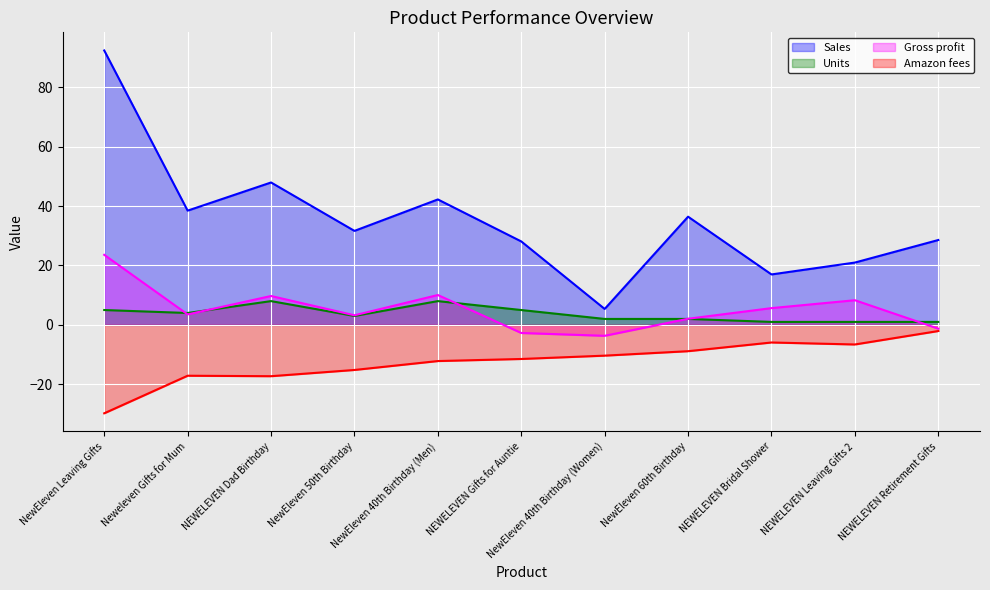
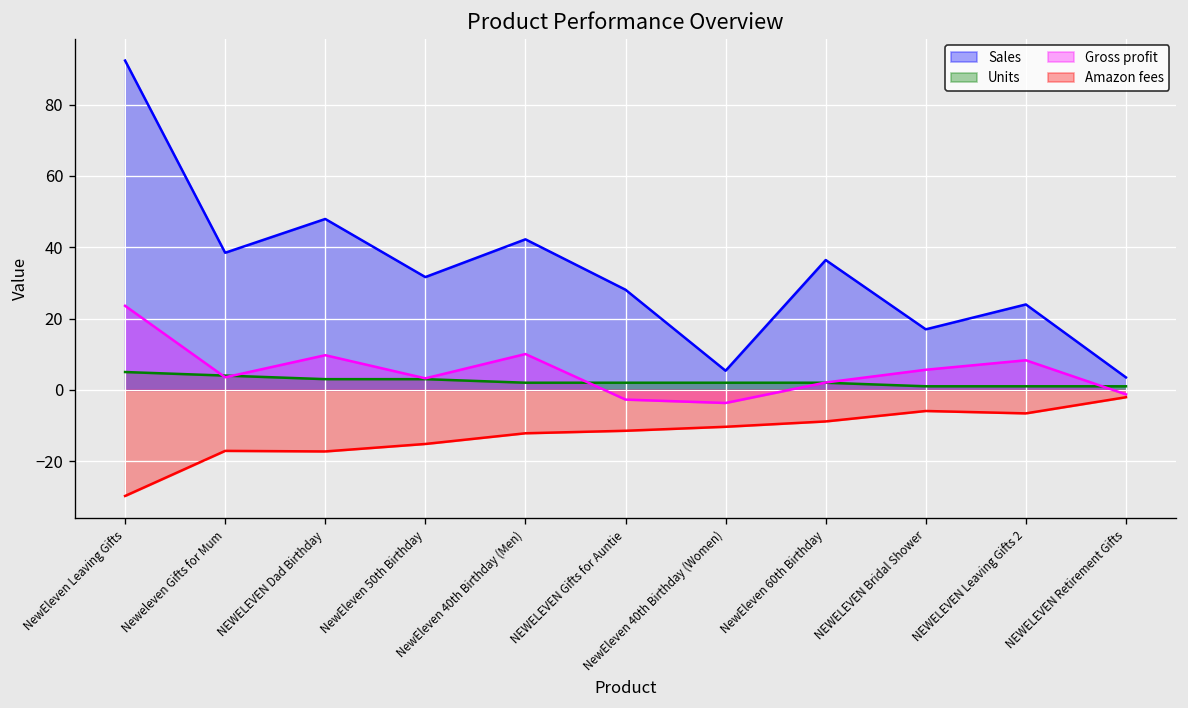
Units, NEWELEVEN Dad Birthday: 8 -> 3
Units, NewEleven 40th Birthday (Men): 8 -> 2
Units, NEWELEVEN Gifts for Auntie: 5 -> 2
Sales, NEWELEVEN Leaving Gifts 2: 21 -> 24
Sales, NEWELEVEN Retirement Gifts: 29 -> 3
